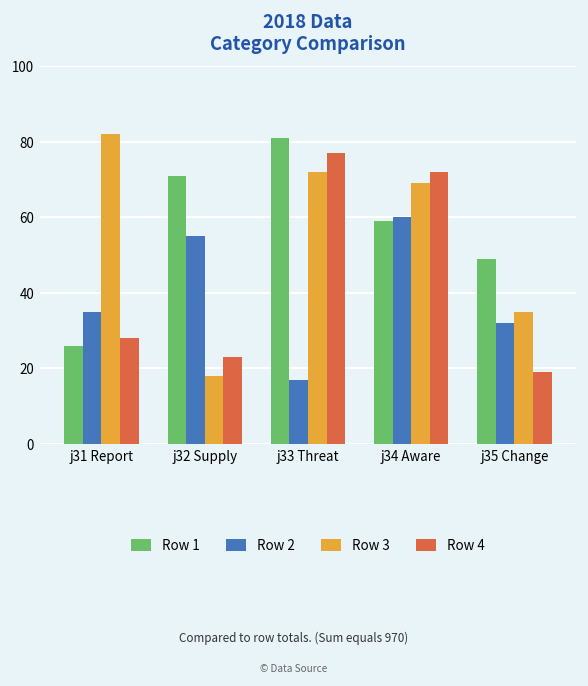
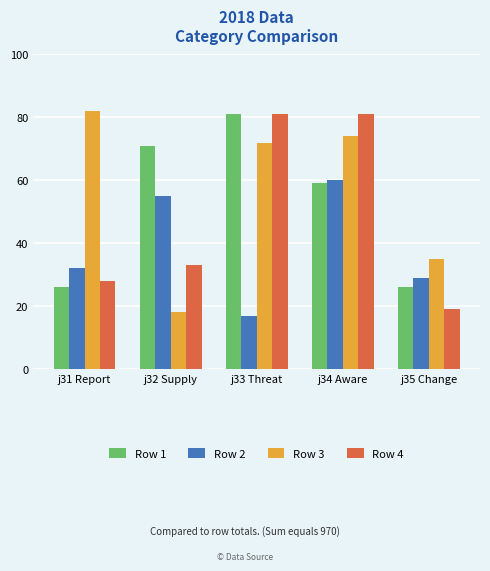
Row 2, j31 Report: 35 -> 32
Row 4, j32 Supply: 23 -> 33
Row 4, j33 Threat: 77 -> 81
Row 3, j34 Aware: 69 -> 74
Row 4, j34 Aware: 72 -> 81
Row 1, j35 Change: 49 -> 26
Row 2, j35 Change: 32 -> 29
